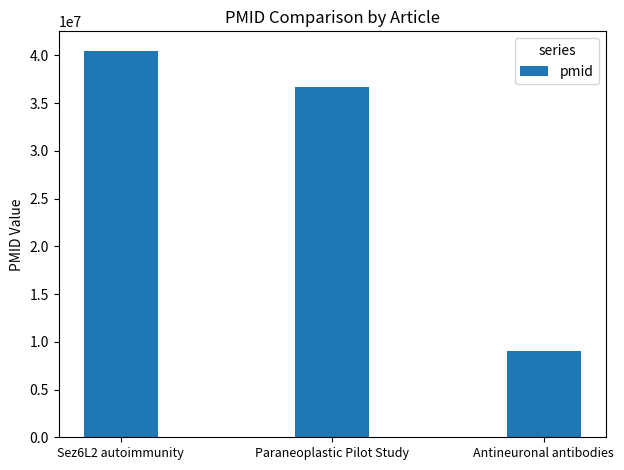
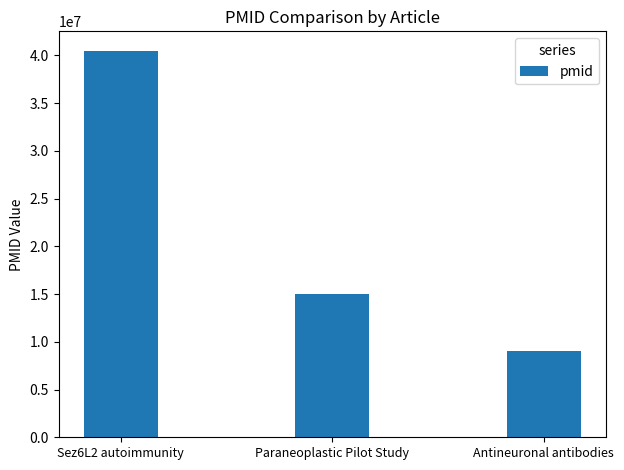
Paraneoplastic Pilot Study: 37000000 -> 15000000
